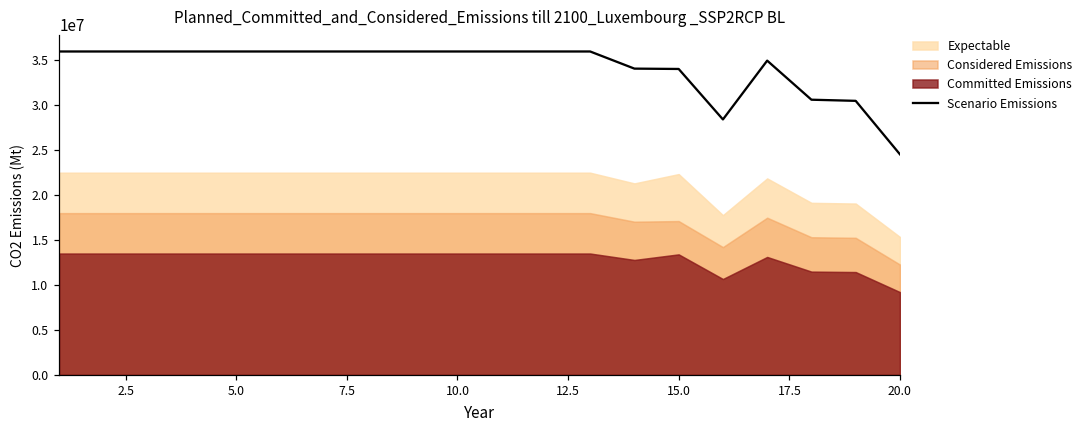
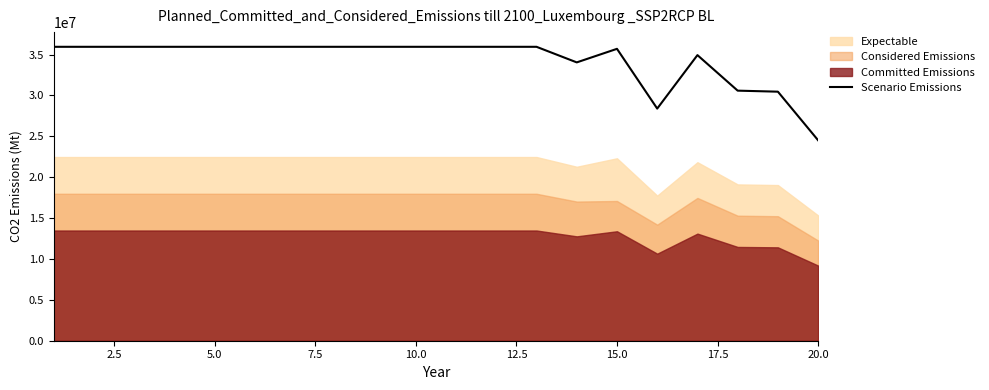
Scenario Emissions, 15.0: 34000000 -> 36000000
